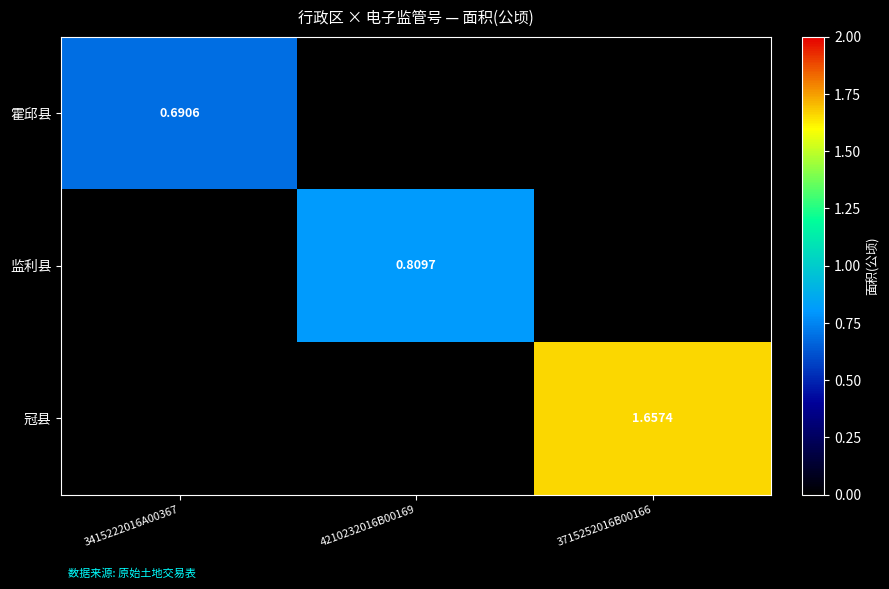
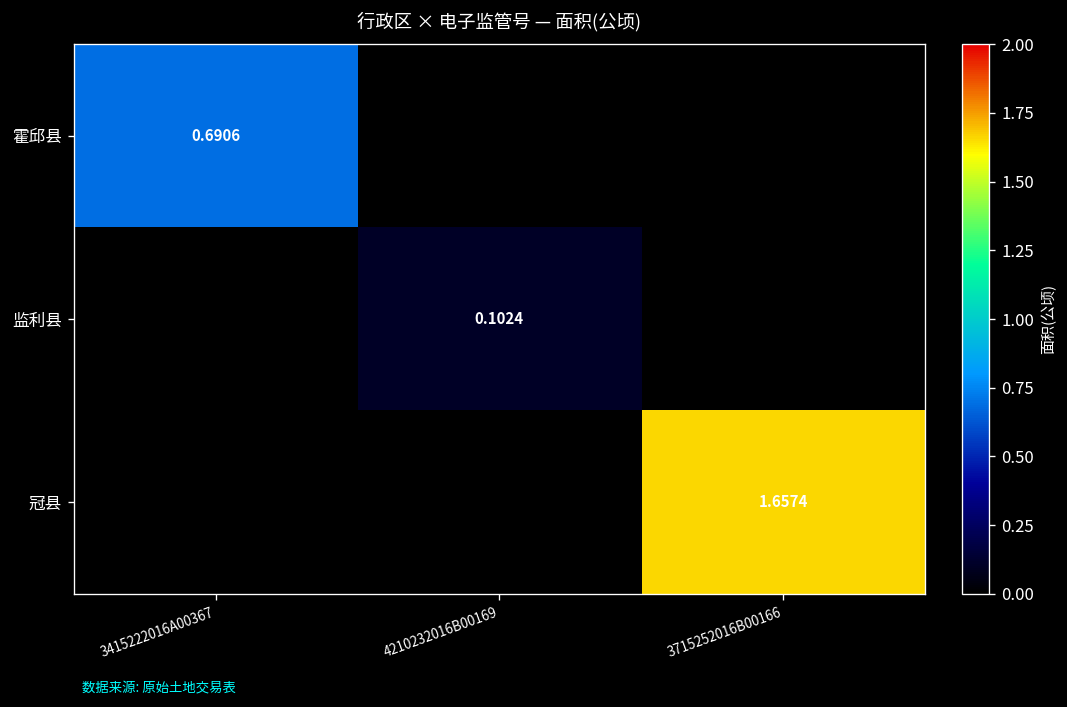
监利县, 4210232016B00169: 0.8097 -> 0.1024
